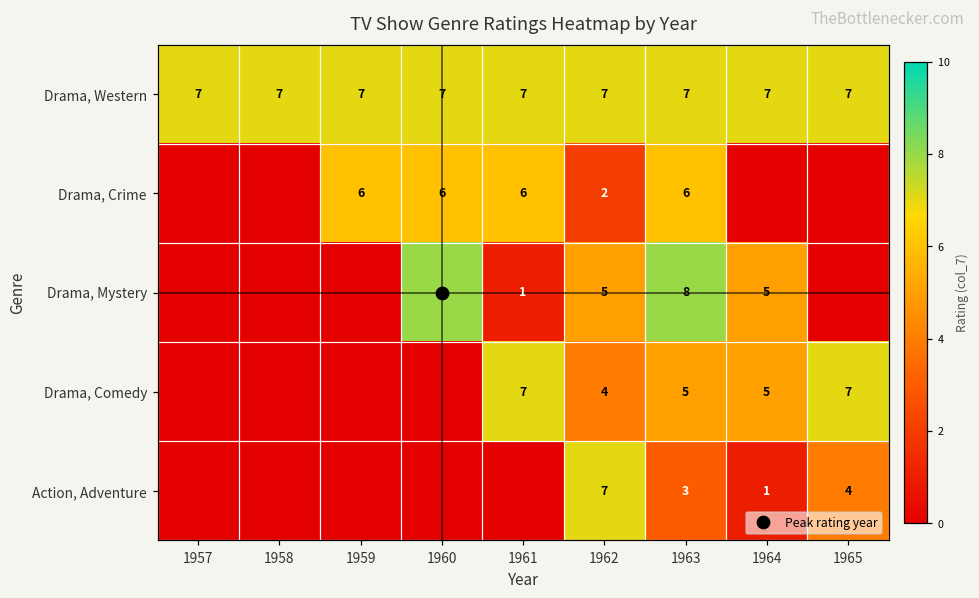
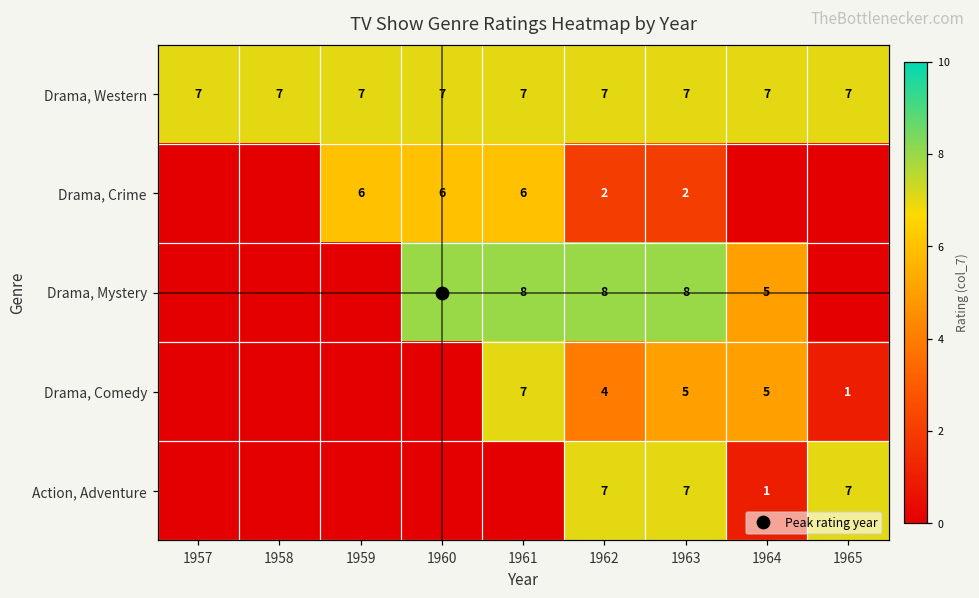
Drama, Crime, 1963: 6 -> 2
Drama, Mystery, 1961: 1 -> 8
Drama, Mystery, 1962: 5 -> 8
Drama, Comedy, 1965: 7 -> 1
Action, Adventure, 1963: 3 -> 7
Action, Adventure, 1965: 4 -> 7
